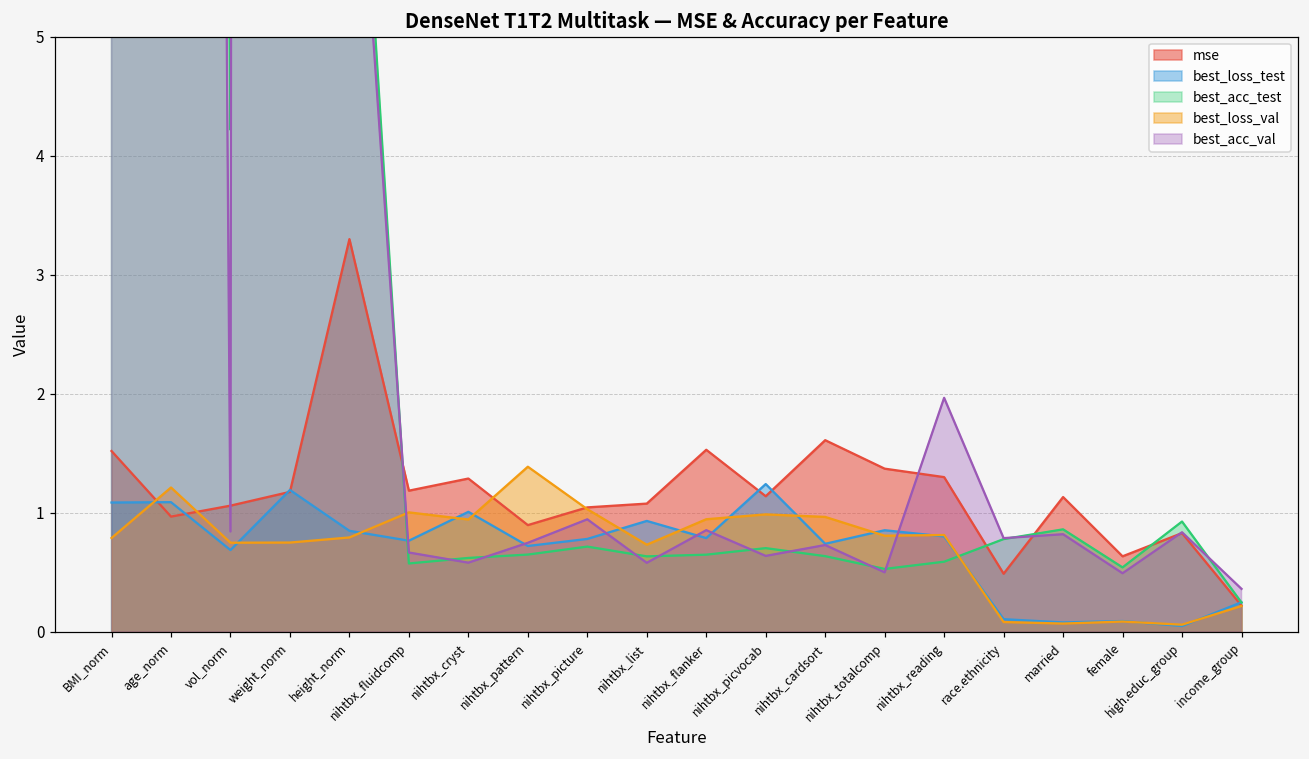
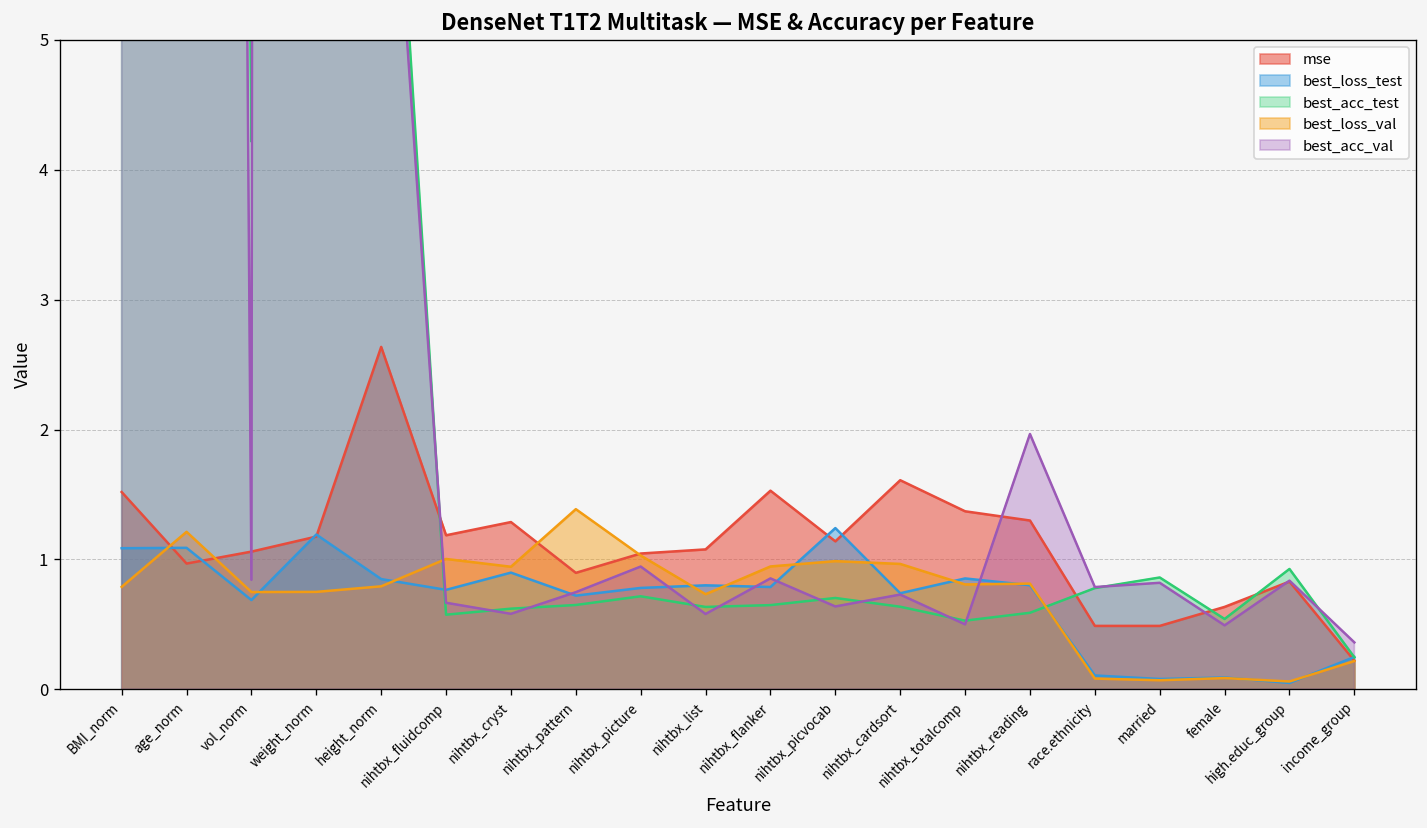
mse, height_norm: 3.30 -> 2.64
best_loss_test, nihtbx_cryst: 1.01 -> 0.90
best_loss_test, nihtbx_list: 0.93 -> 0.80
mse, married: 1.13 -> 0.49
